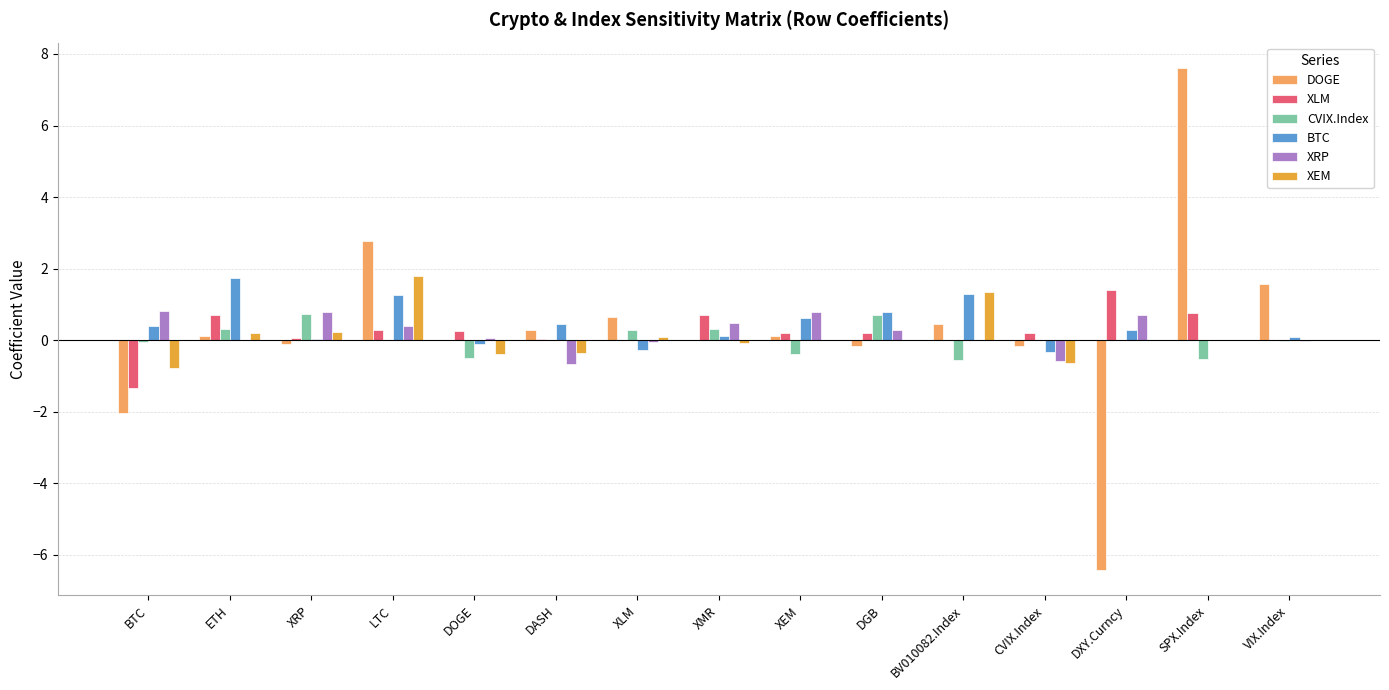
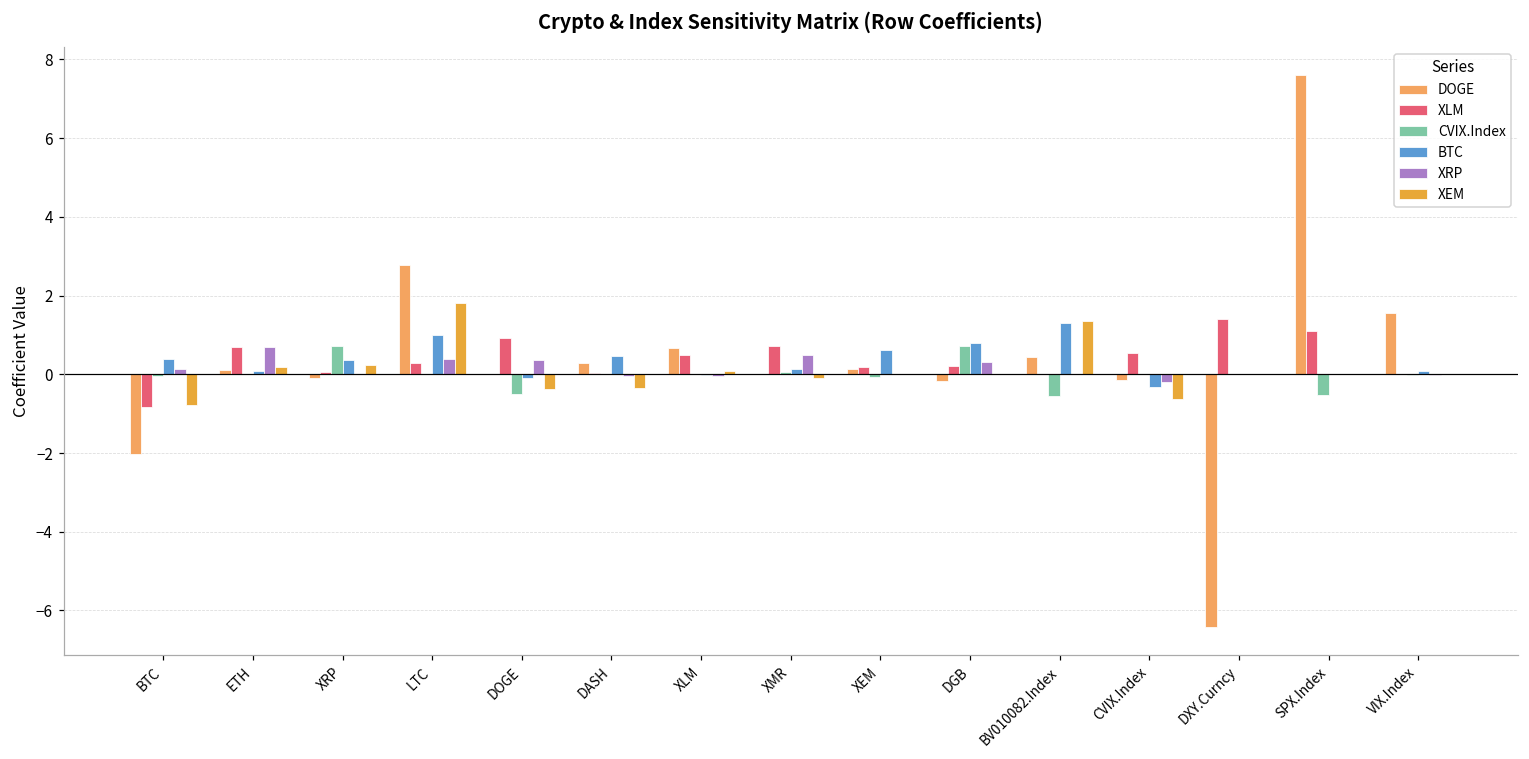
XLM, BTC: -1.3 -> -0.8
XRP, BTC: 0.8 -> 0.1
CVIX.Index, ETH: 0.3 -> 0.0
BTC, ETH: 1.7 -> 0.1
XRP, ETH: 0.0 -> 0.7
BTC, XRP: 0.0 -> 0.4
XRP, XRP: 0.8 -> 0.0
BTC, LTC: 1.3 -> 1.0
XLM, DOGE: 0.2 -> 0.9
XRP, DOGE: 0.1 -> 0.4
XRP, DASH: -0.7 -> 0.0
XLM, XLM: 0.0 -> 0.5
CVIX.Index, XLM: 0.3 -> 0.0
BTC, XLM: -0.3 -> 0.0
CVIX.Index, XMR: 0.3 -> 0.1
CVIX.Index, XEM: -0.4 -> -0.1
XRP, XEM: 0.8 -> 0.0
XLM, CVIX.Index: 0.2 -> 0.5
XRP, CVIX.Index: -0.6 -> -0.2
BTC, DXY.Curncy: 0.3 -> 0.0
XRP, DXY.Curncy: 0.7 -> 0.0
XLM, SPX.Index: 0.8 -> 1.1
